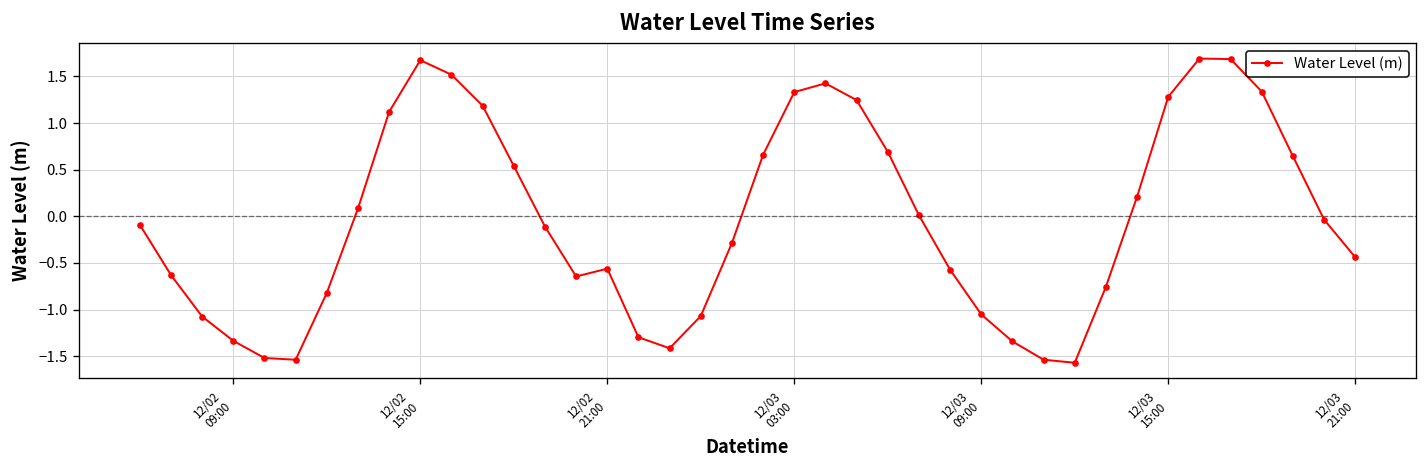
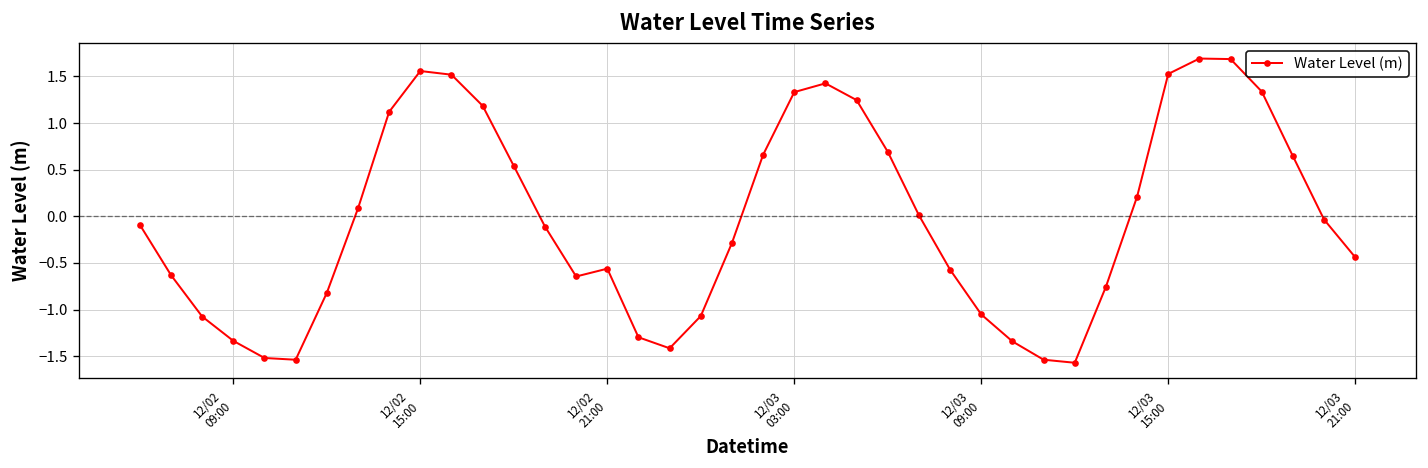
12/02 15:00: 1.7 -> 1.6
12/03 15:00: 1.3 -> 1.5
